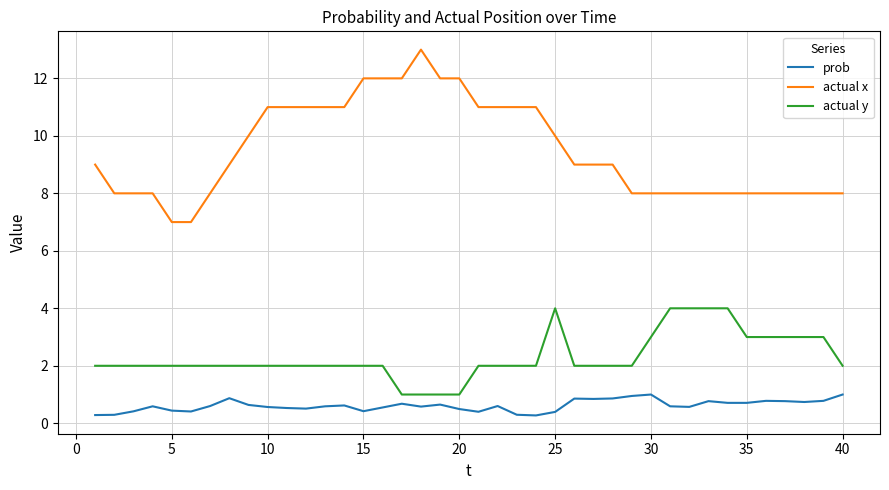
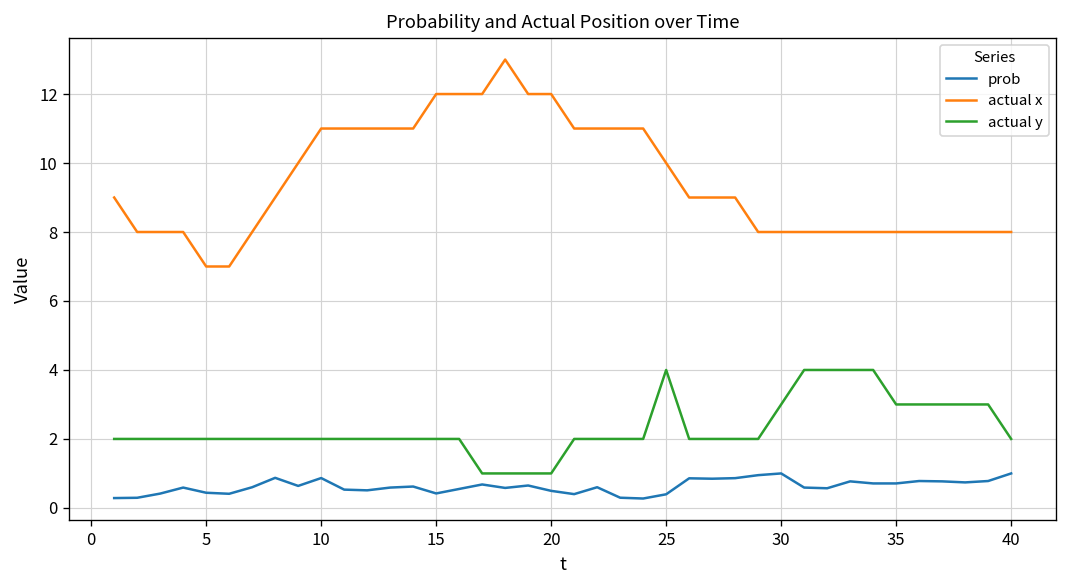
prob, 10: 0.6 -> 0.9
